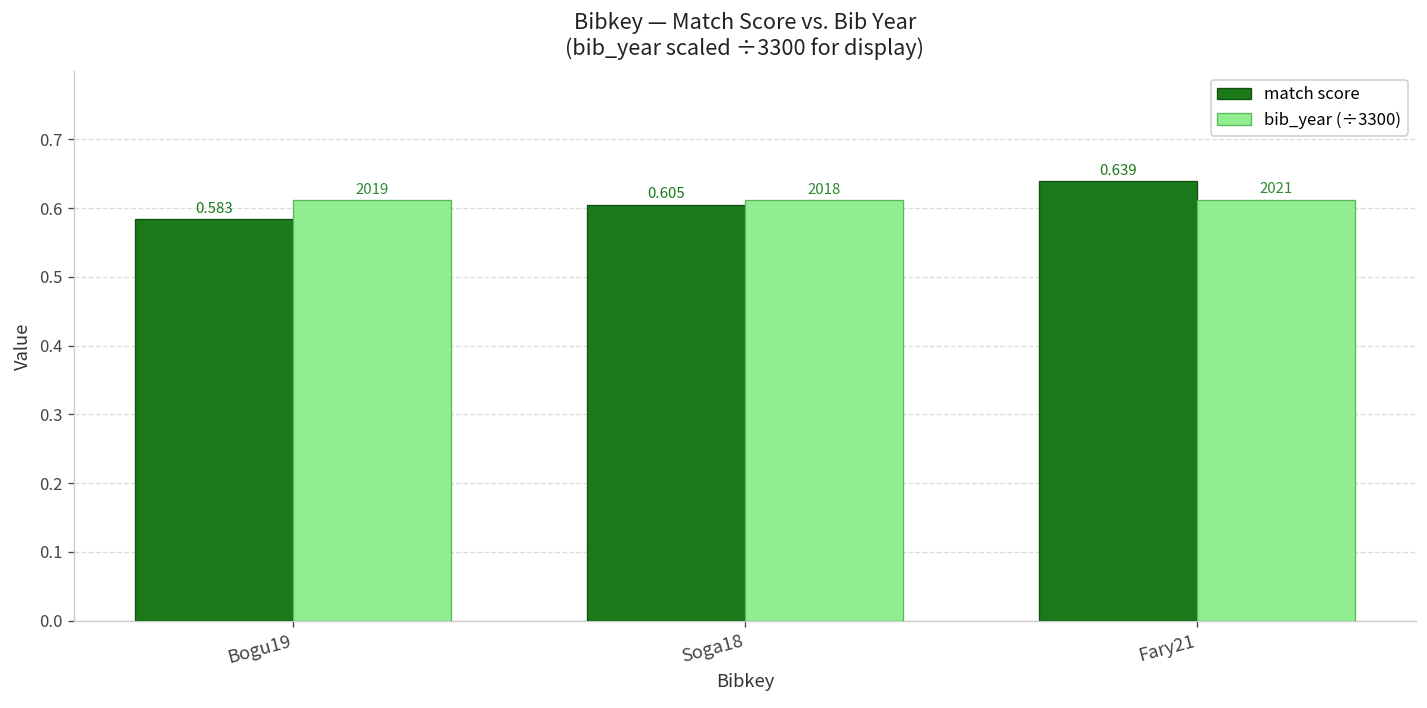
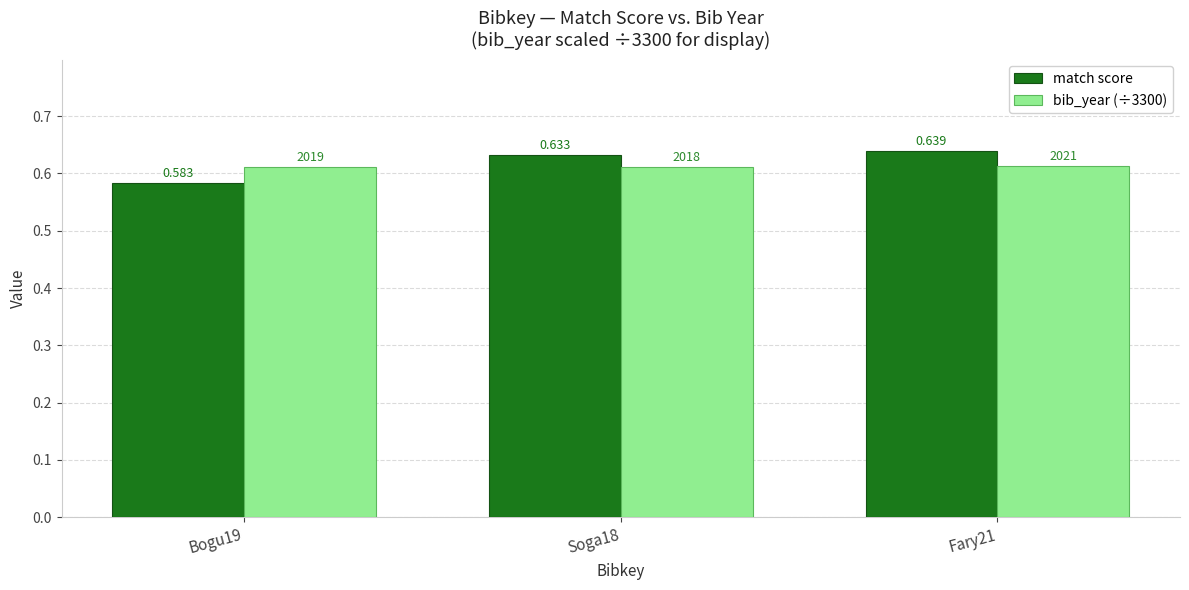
match score, Soga18: 0.605 -> 0.633
